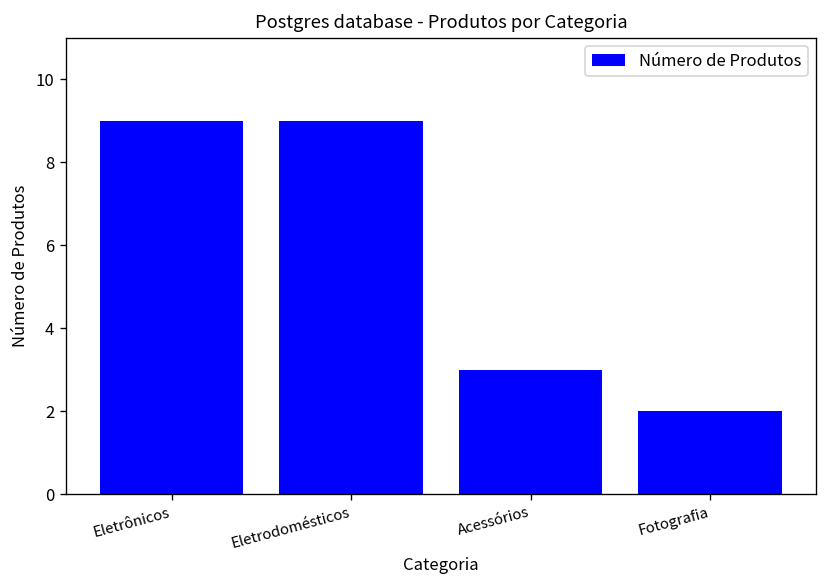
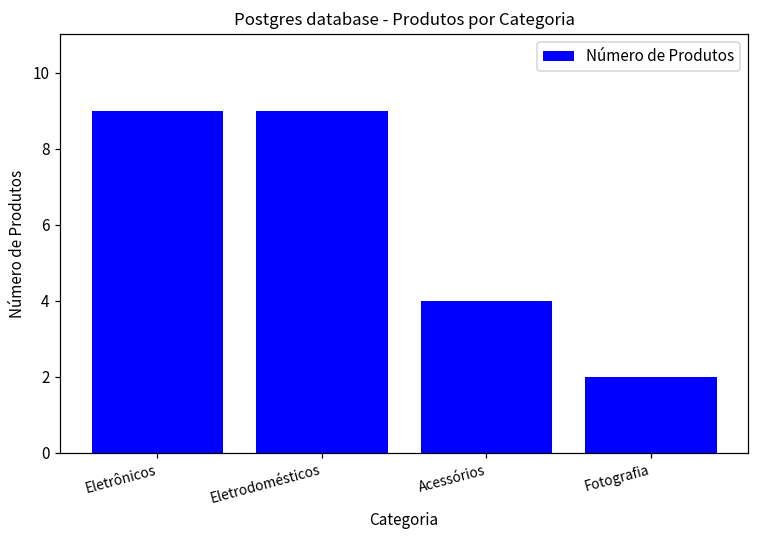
Acessórios: 3 -> 4
